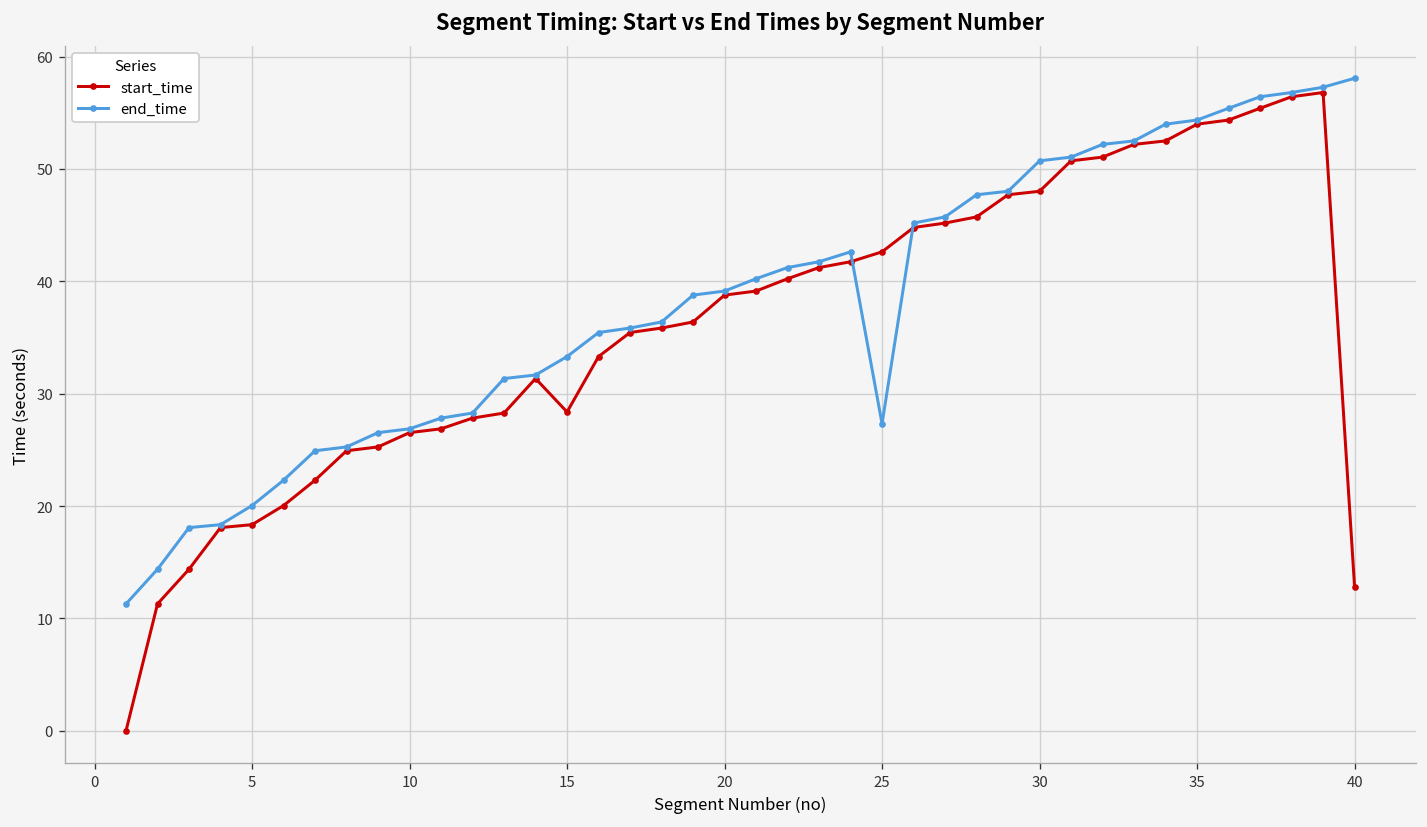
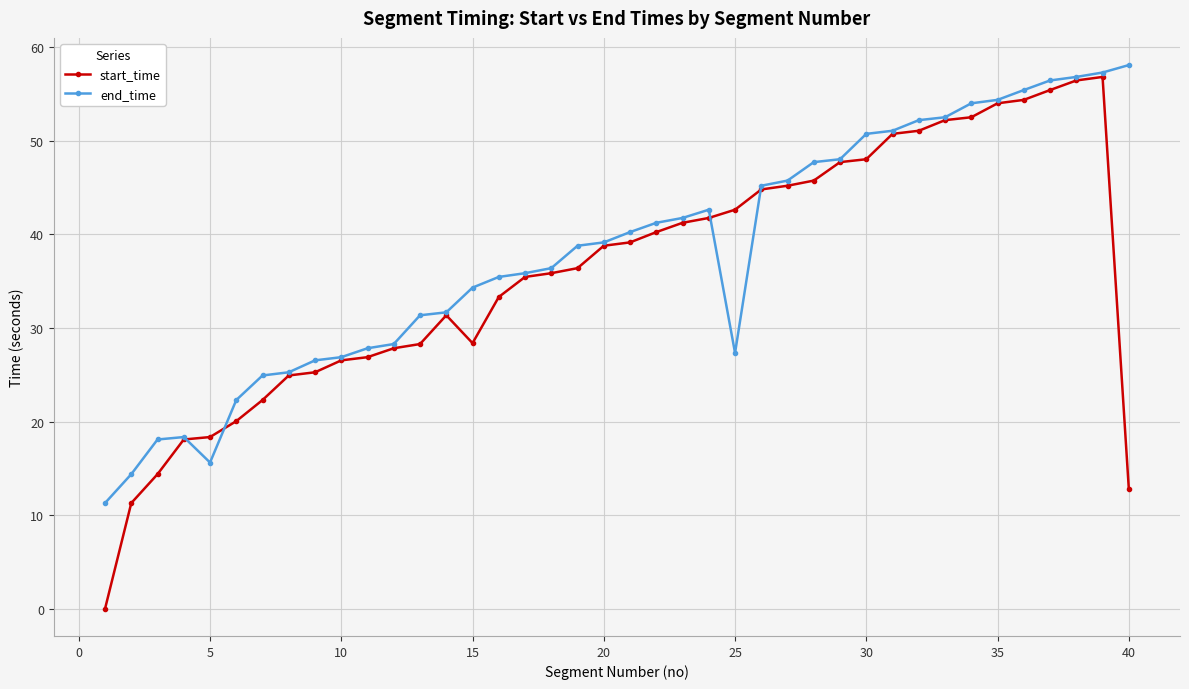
end_time, 5: 20 -> 16
end_time, 15: 33 -> 34
